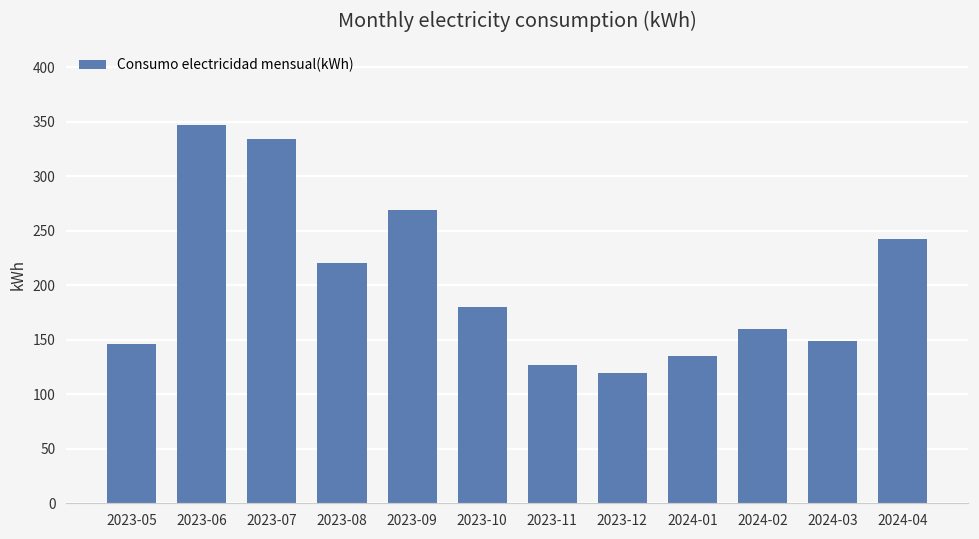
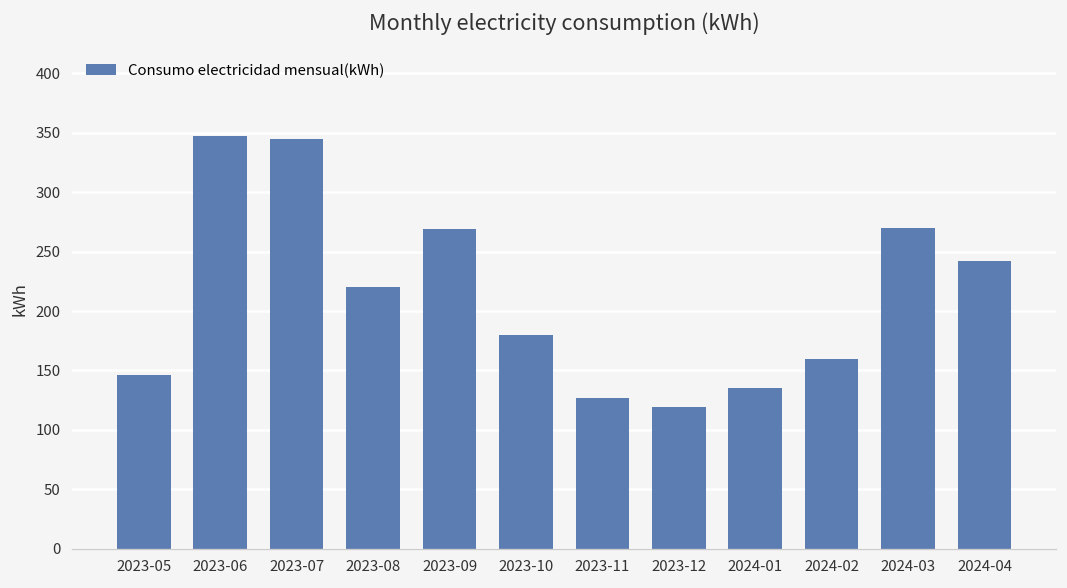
2023-07: 330 -> 350
2024-03: 150 -> 270
